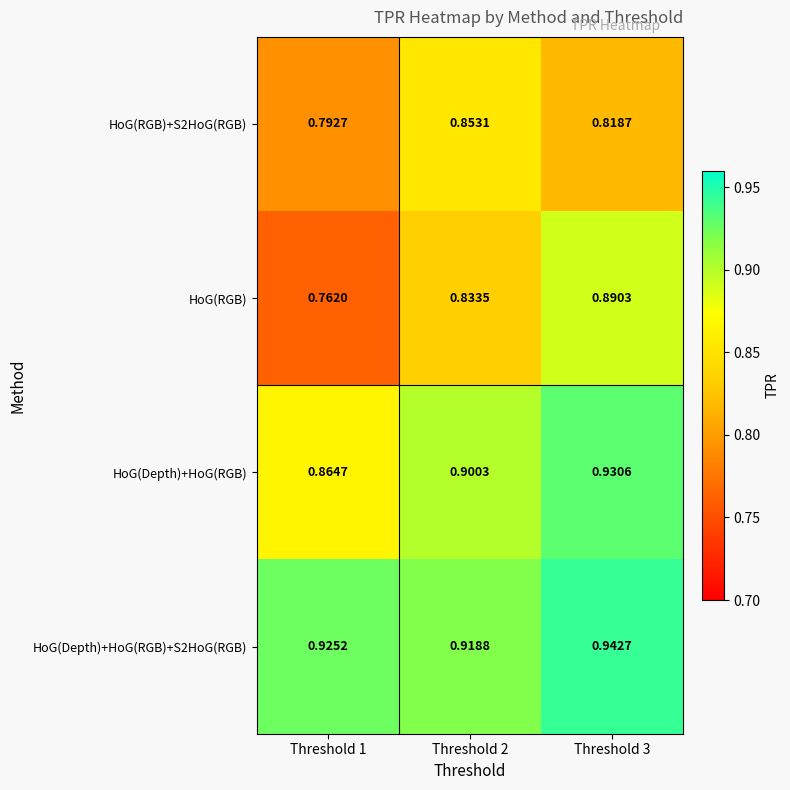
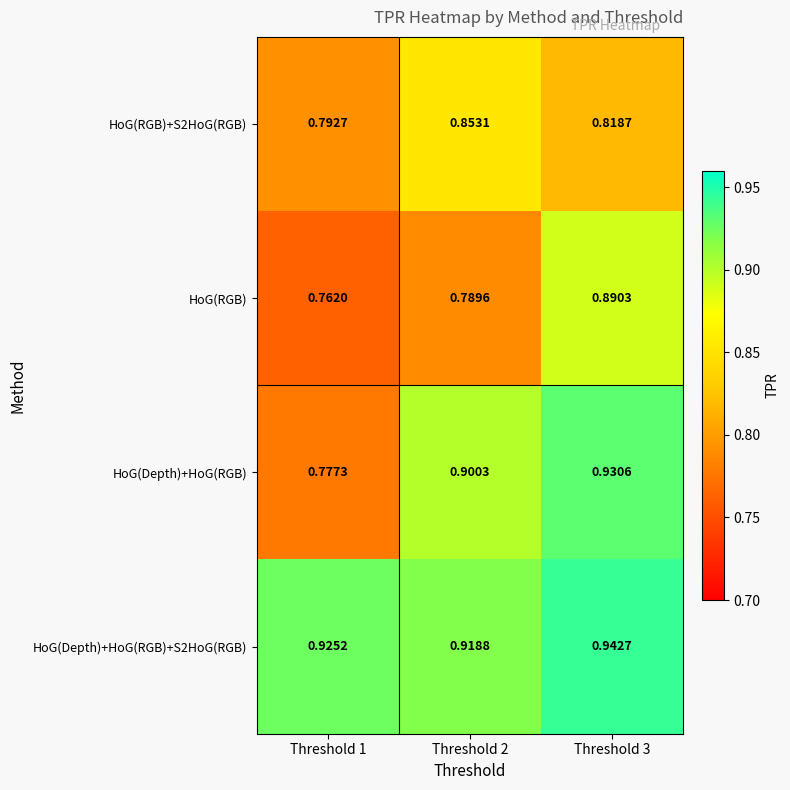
HoG(RGB), Threshold 2: 0.8335 -> 0.7896
HoG(Depth)+HoG(RGB), Threshold 1: 0.8647 -> 0.7773
